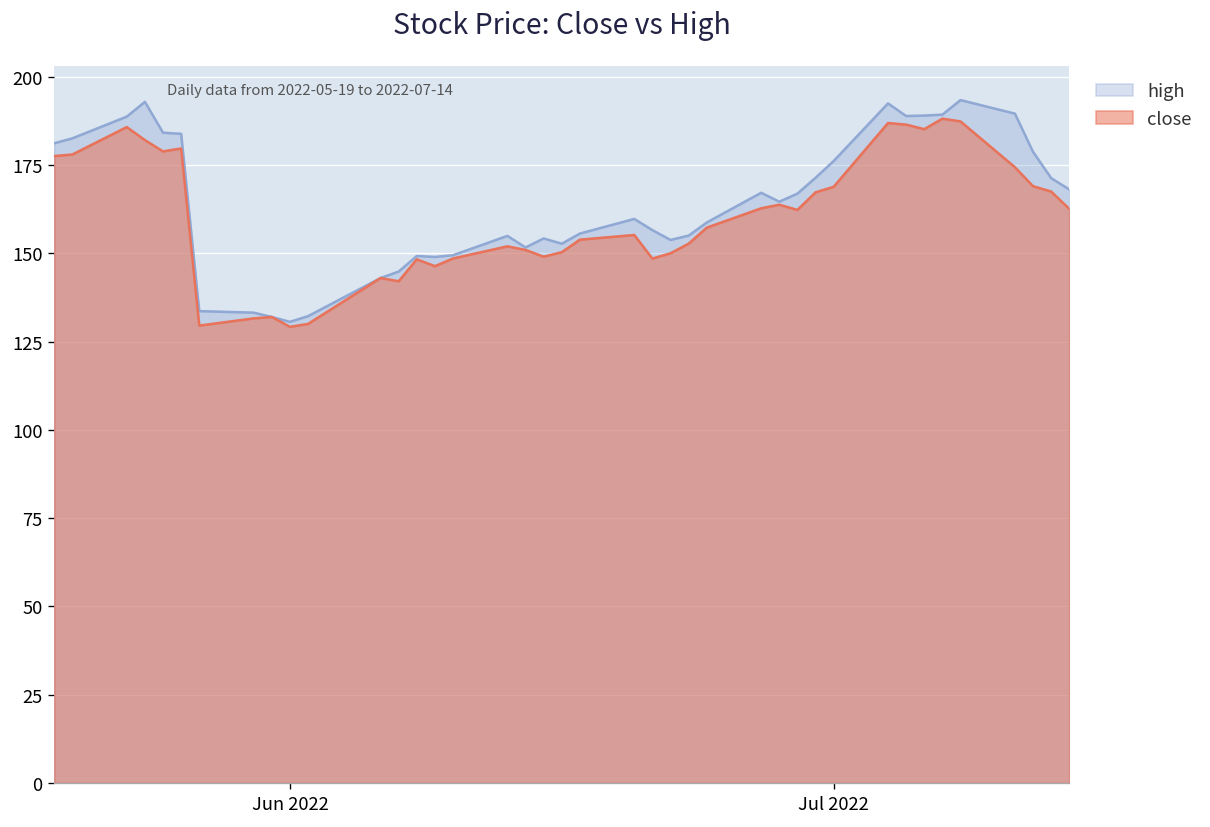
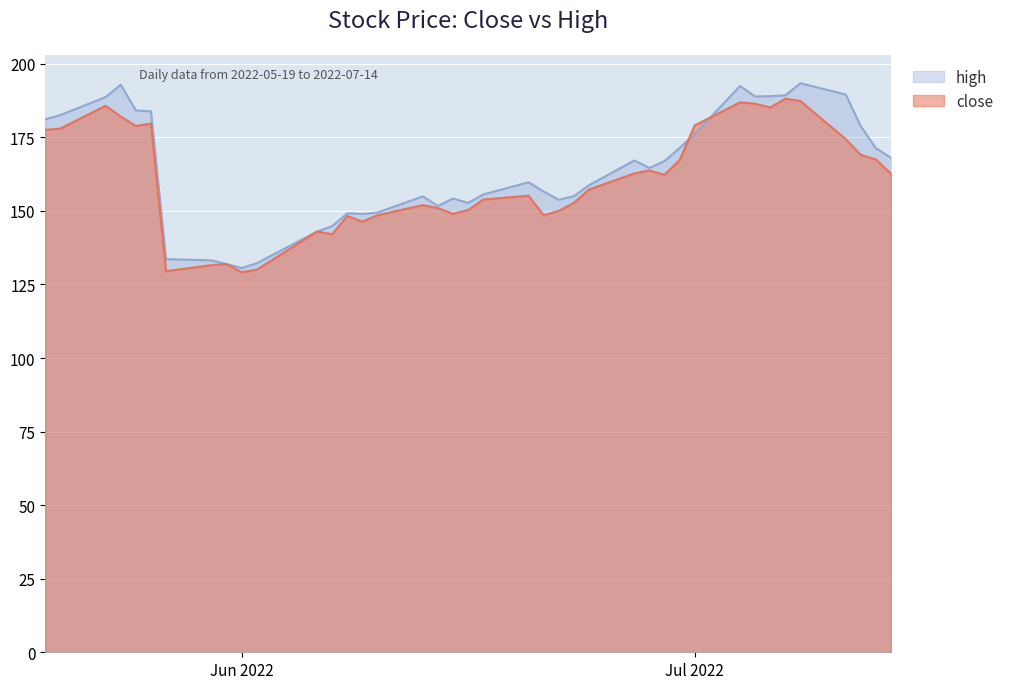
close, Jul 2022: 169 -> 179
